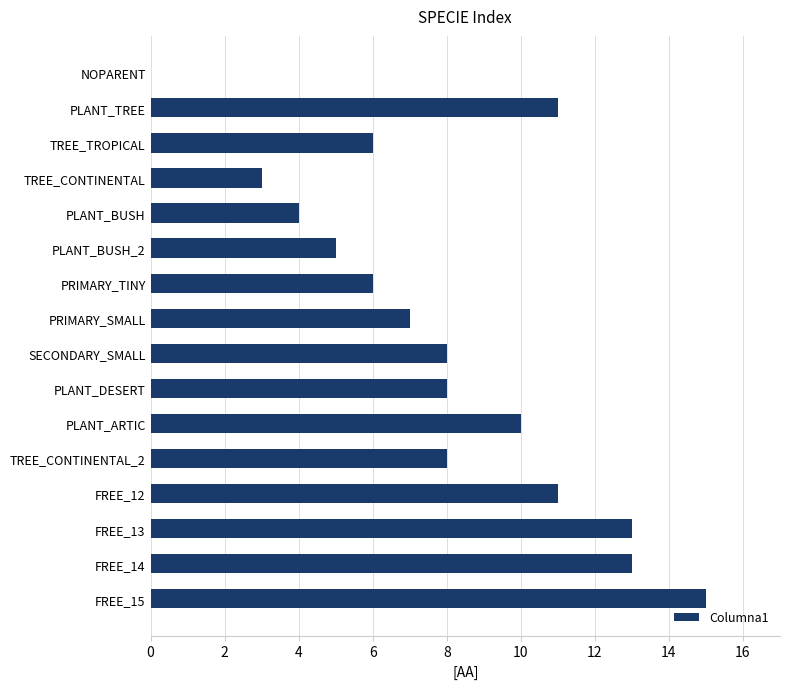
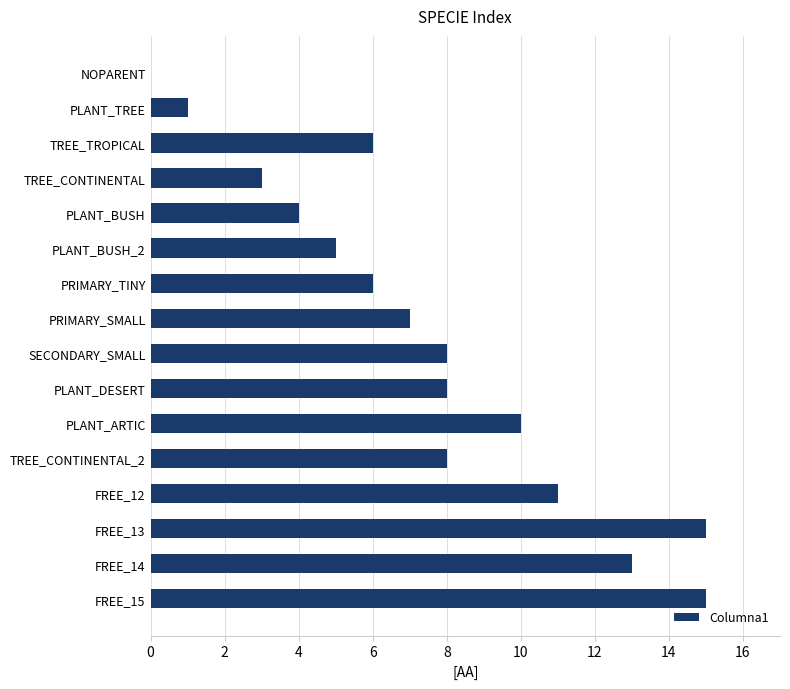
PLANT_TREE: 11 -> 1
FREE_13: 13 -> 15
